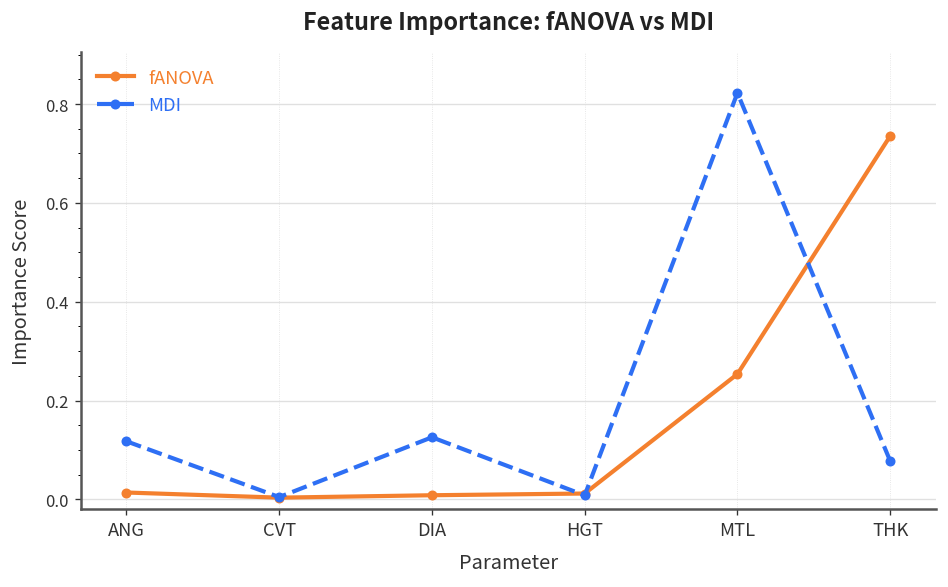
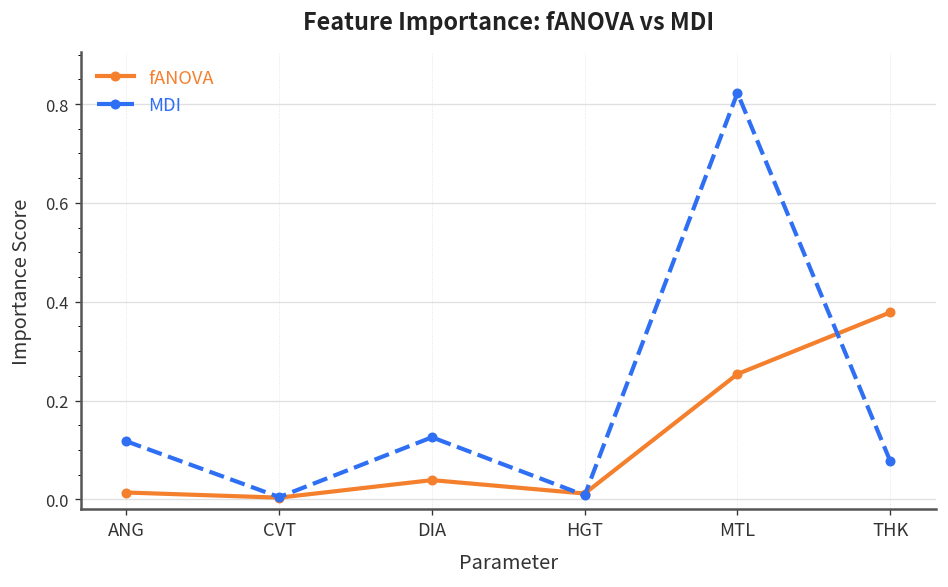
fANOVA, DIA: 0.01 -> 0.04
fANOVA, THK: 0.74 -> 0.38
